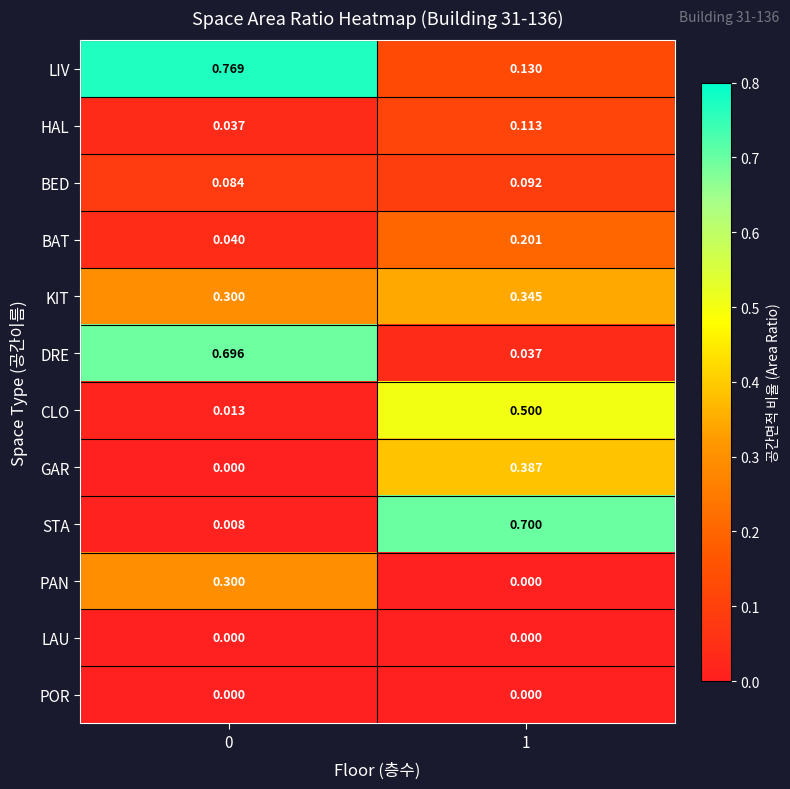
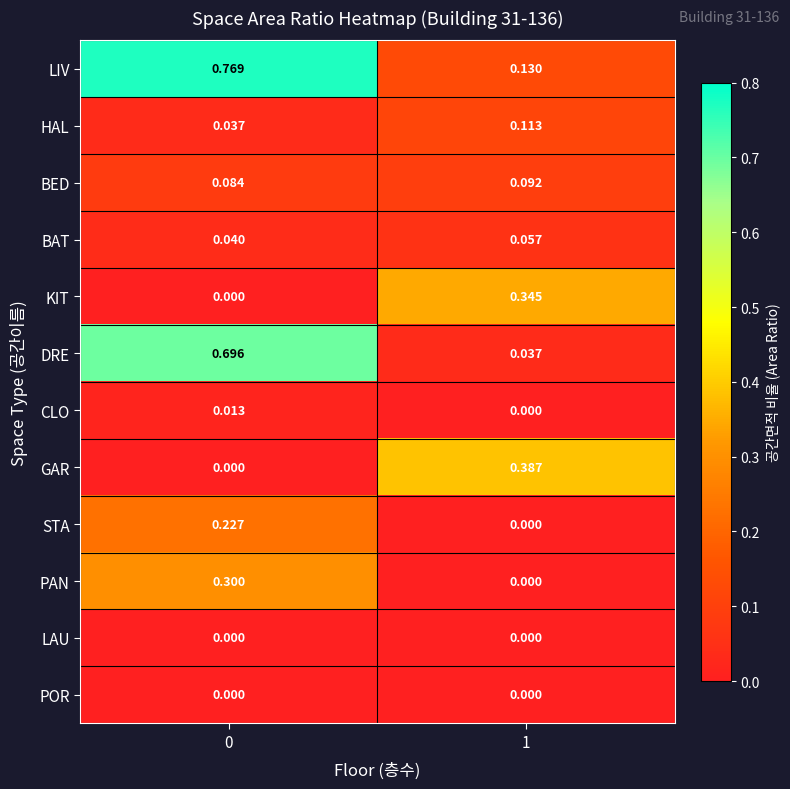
BAT, 1: 0.201 -> 0.057
KIT, 0: 0.300 -> 0.000
CLO, 1: 0.500 -> 0.000
STA, 0: 0.008 -> 0.227
STA, 1: 0.700 -> 0.000
